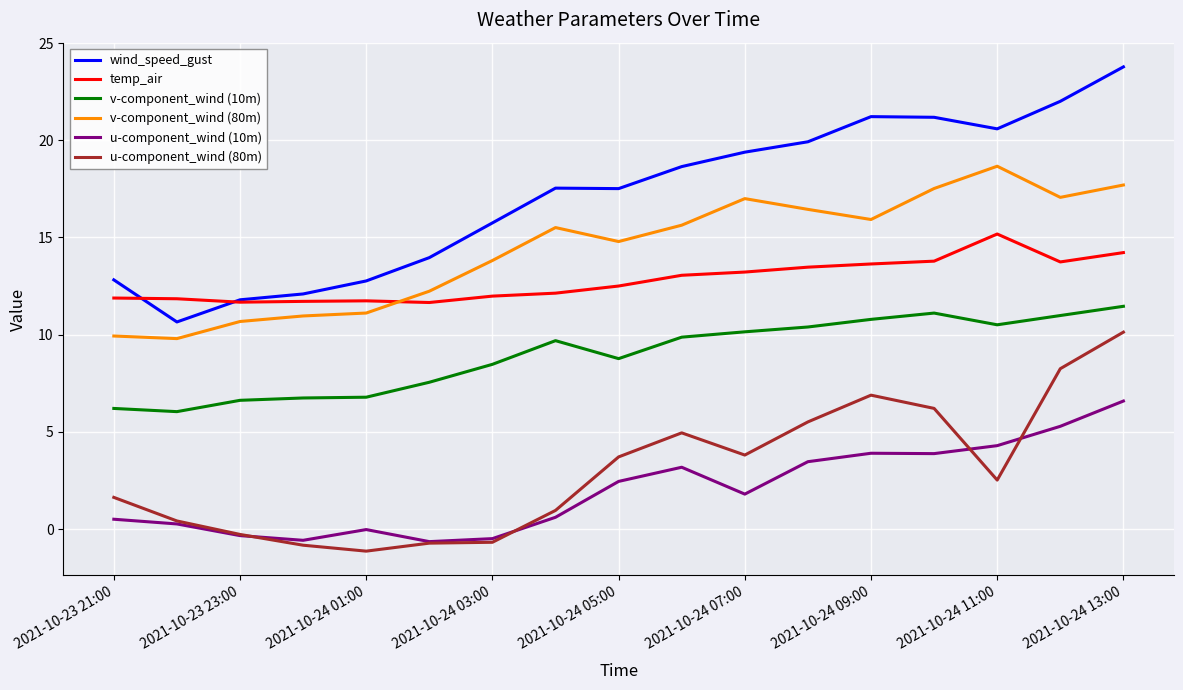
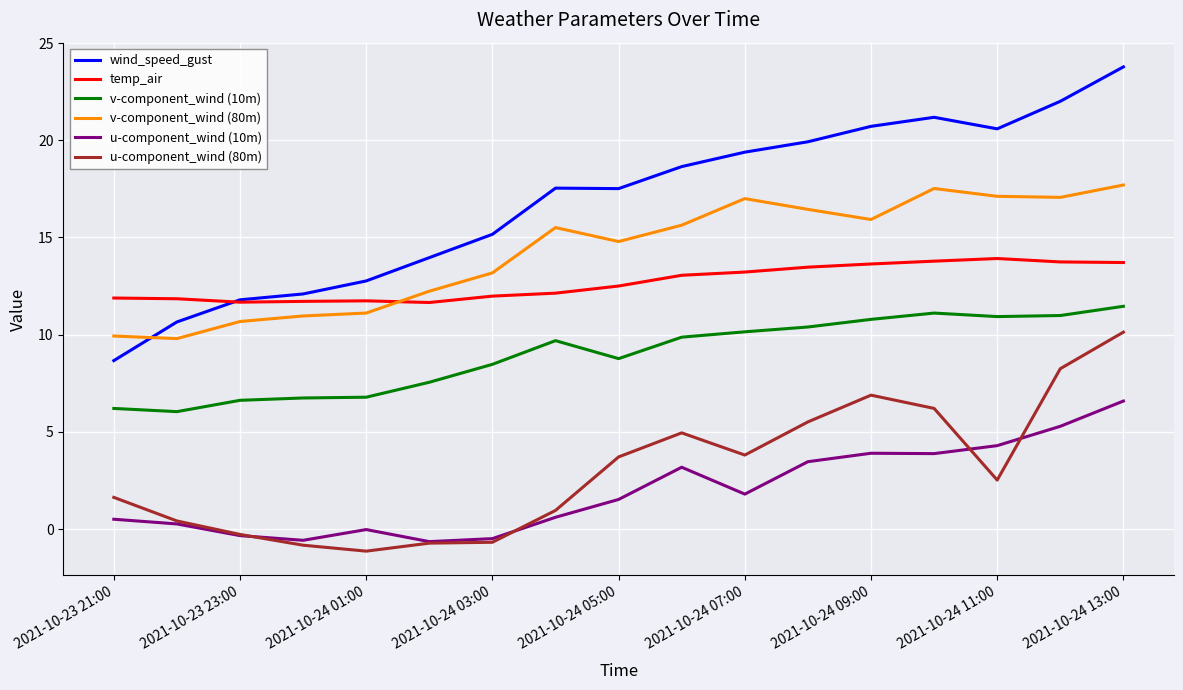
wind_speed_gust, 2021-10-23 21:00: 12.8 -> 8.7
wind_speed_gust, 2021-10-24 03:00: 15.7 -> 15.2
v-component_wind (80m), 2021-10-24 03:00: 13.8 -> 13.2
u-component_wind (10m), 2021-10-24 05:00: 2.5 -> 1.5
wind_speed_gust, 2021-10-24 09:00: 21.2 -> 20.7
temp_air, 2021-10-24 11:00: 15.2 -> 13.9
v-component_wind (10m), 2021-10-24 11:00: 10.5 -> 10.9
v-component_wind (80m), 2021-10-24 11:00: 18.7 -> 17.1
temp_air, 2021-10-24 13:00: 14.2 -> 13.7
